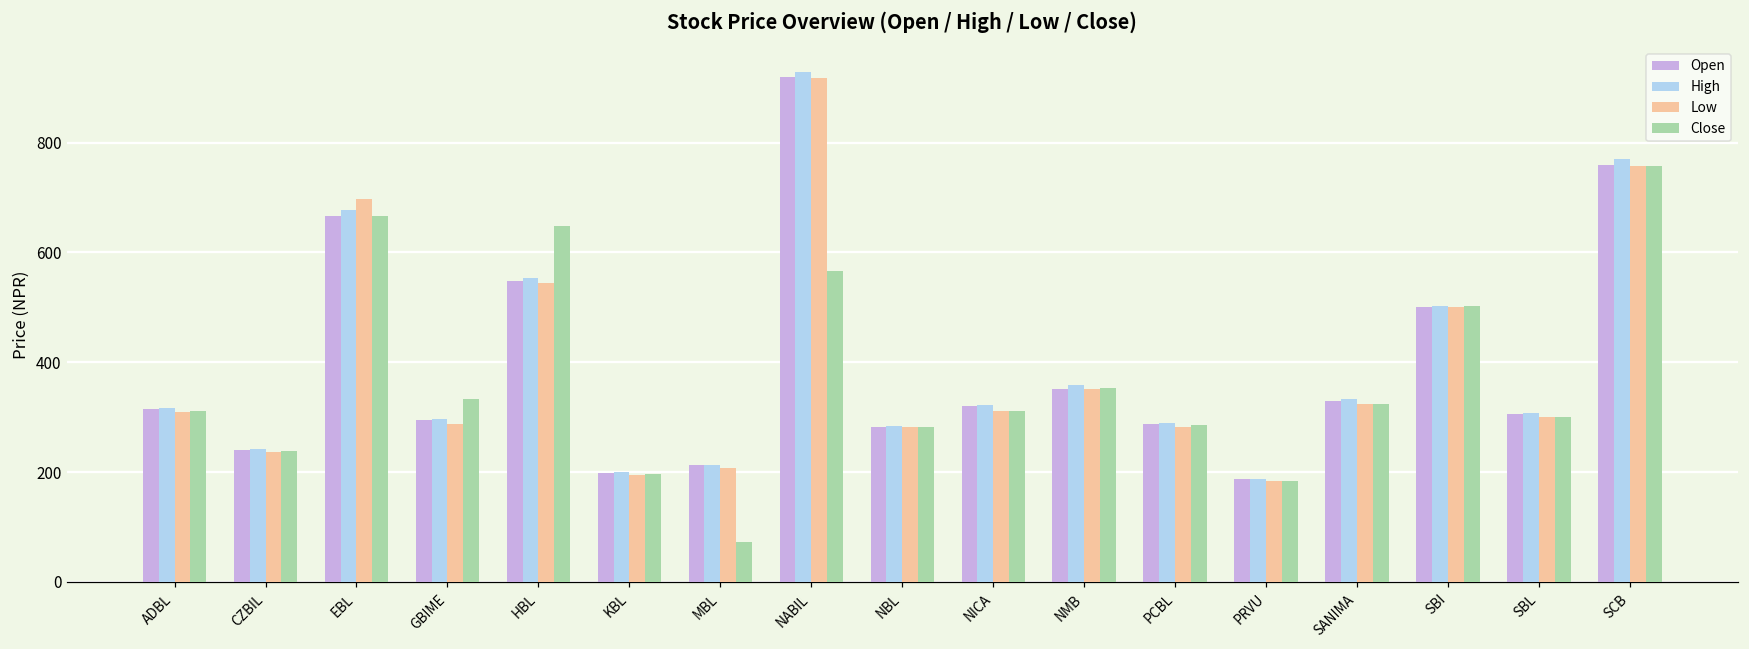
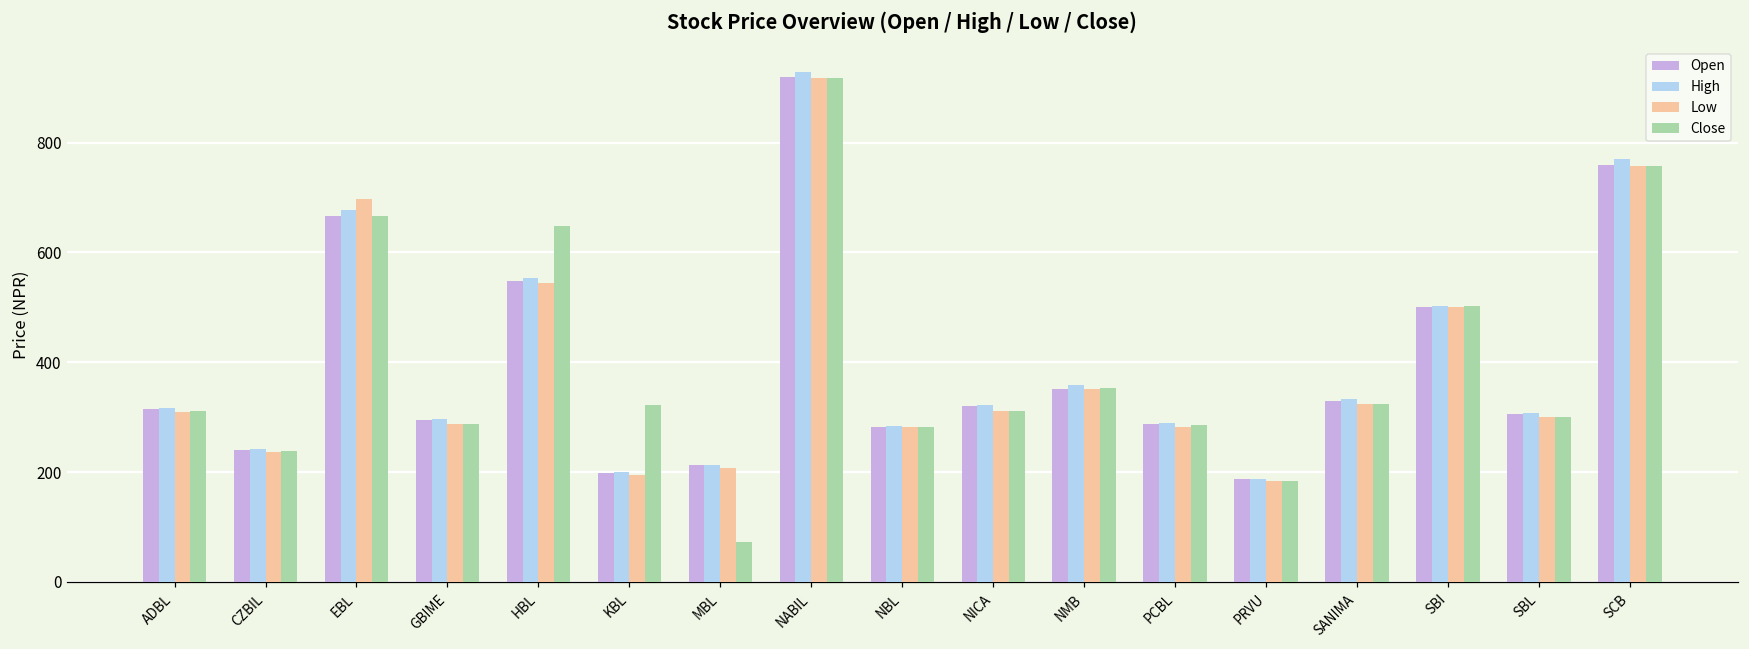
Close, GBIME: 330 -> 290
Close, KBL: 200 -> 320
Close, NABIL: 570 -> 920
